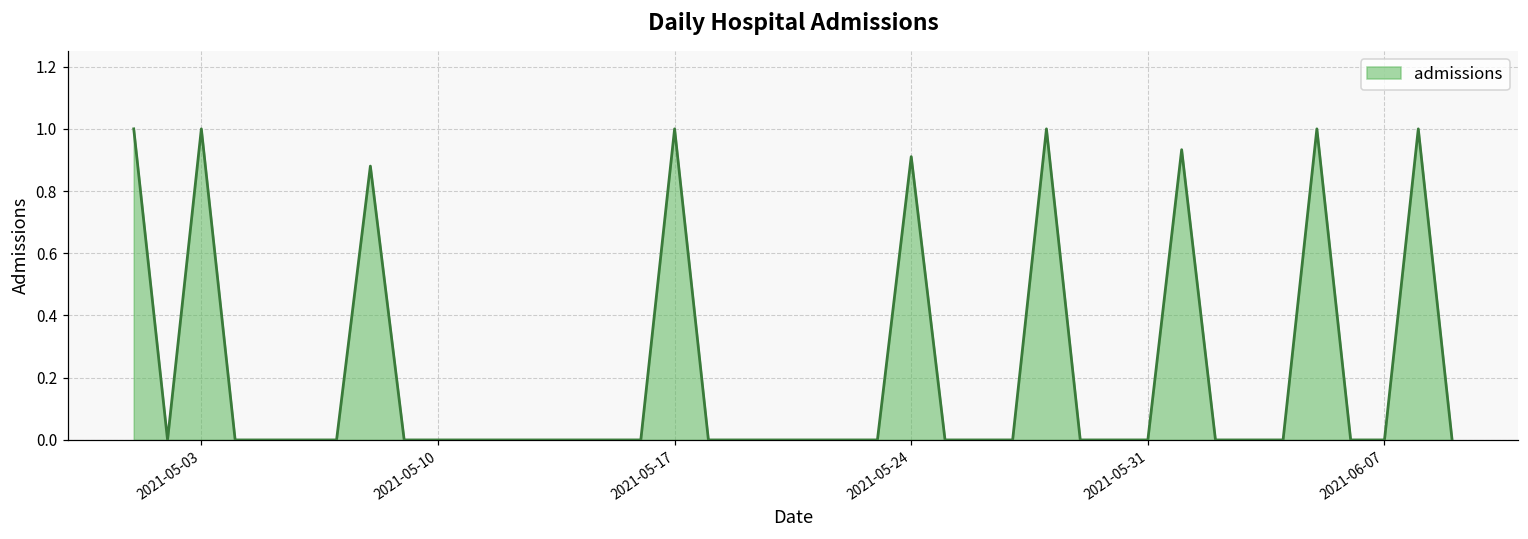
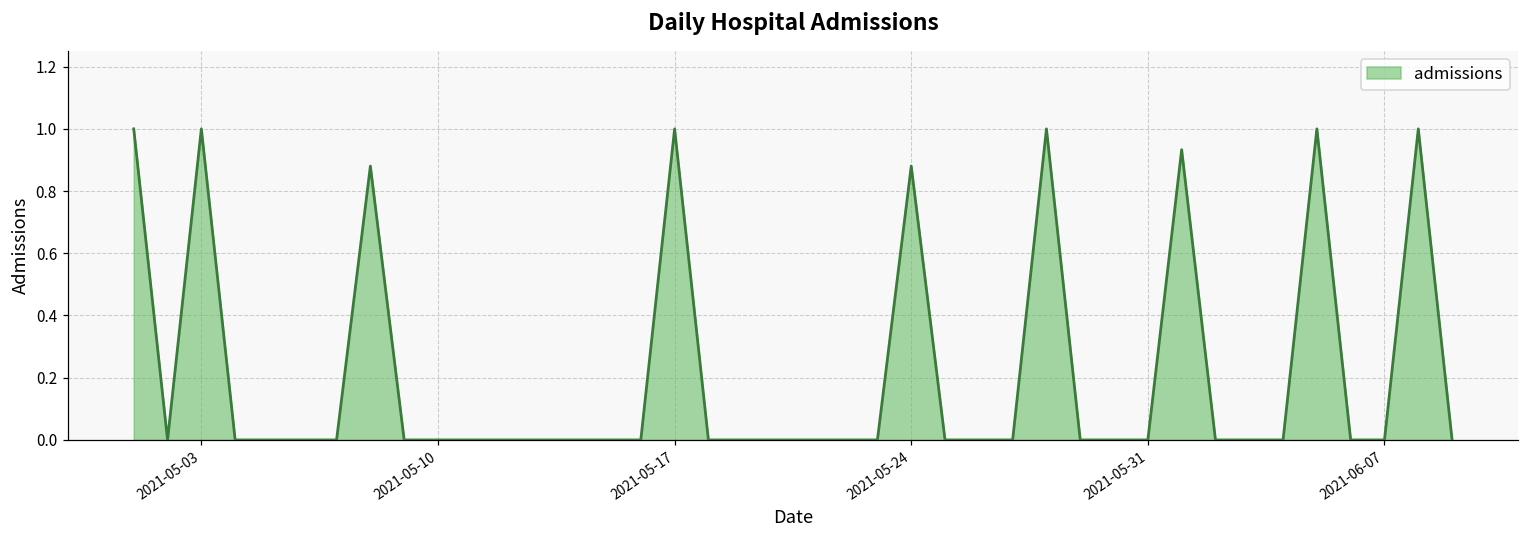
2021-05-24: 0.91 -> 0.88
